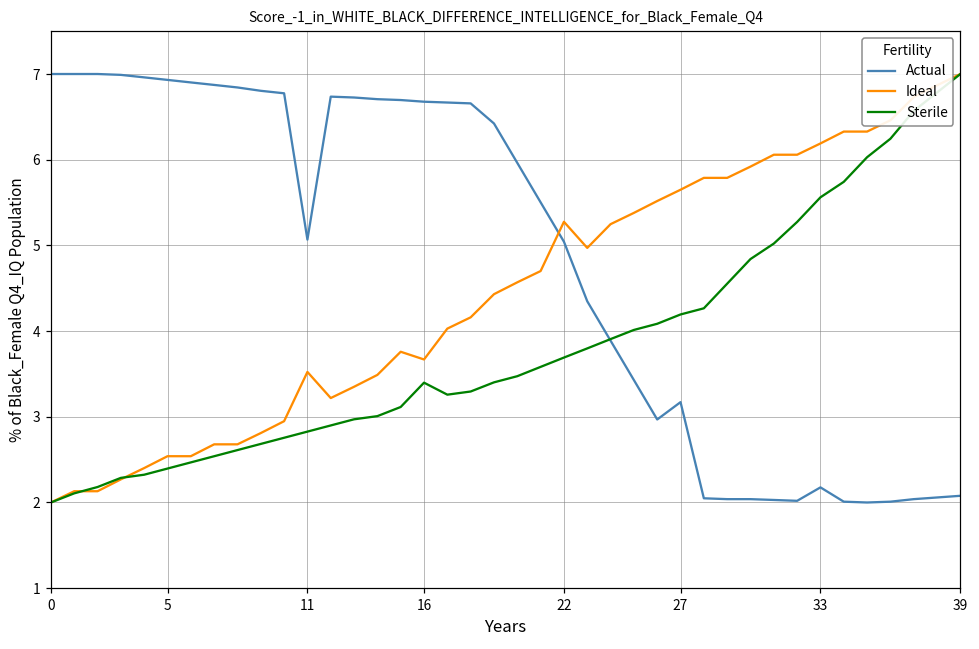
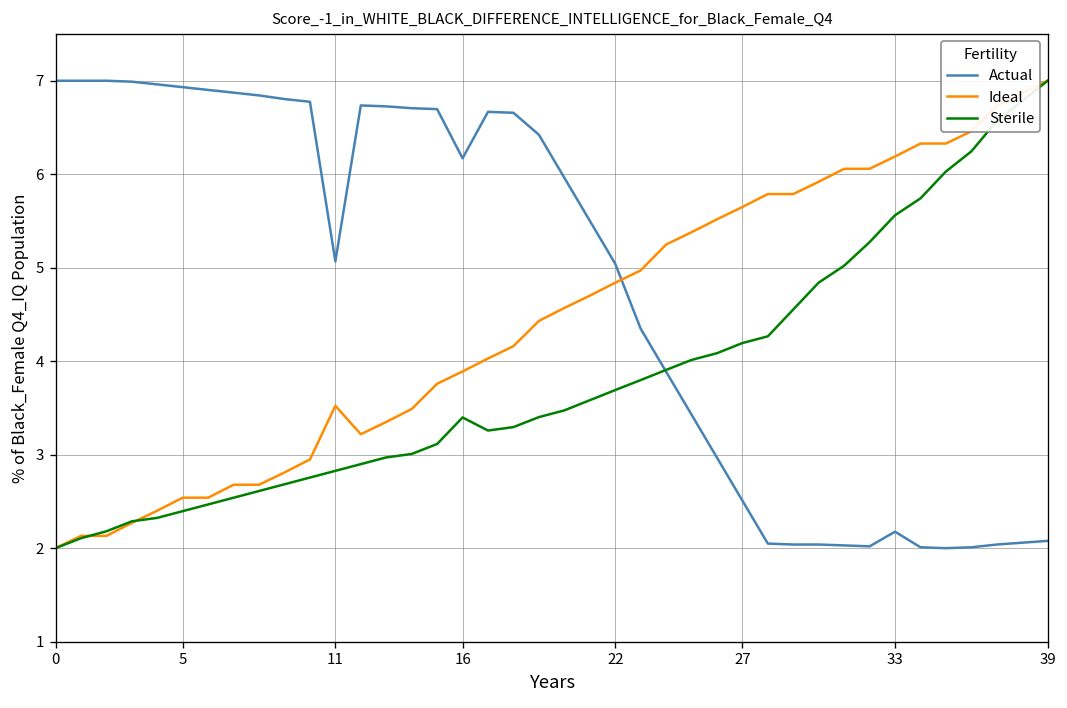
Actual, 16: 6.7 -> 6.2
Ideal, 16: 3.7 -> 3.9
Ideal, 22: 5.3 -> 4.8
Actual, 27: 3.2 -> 2.5
